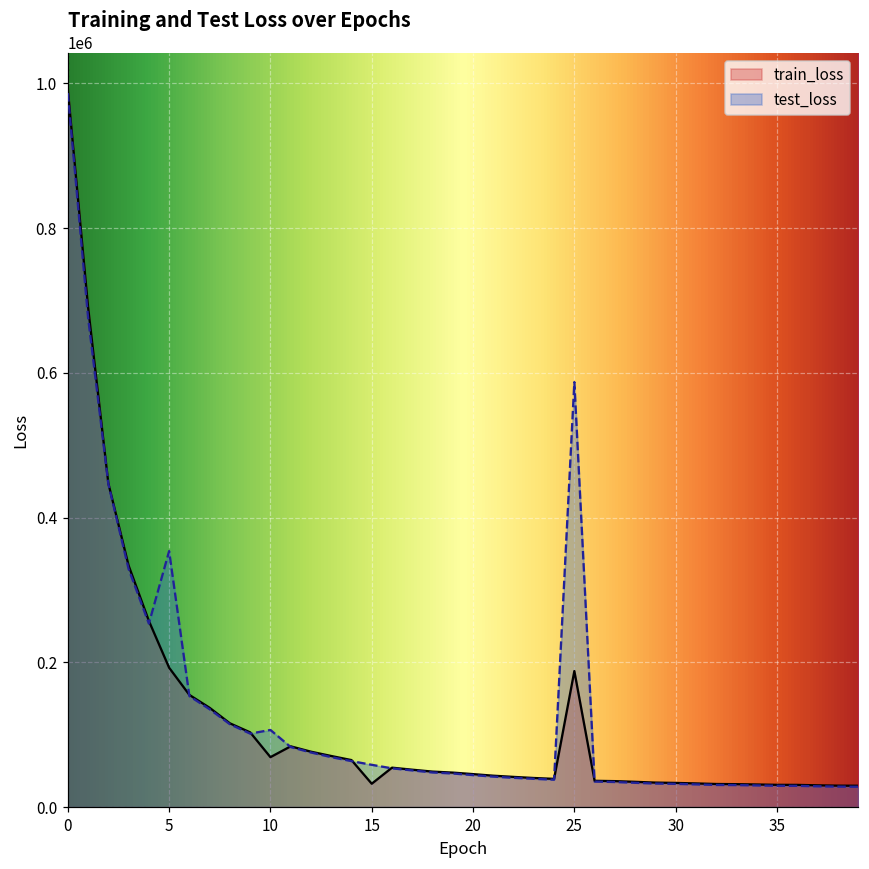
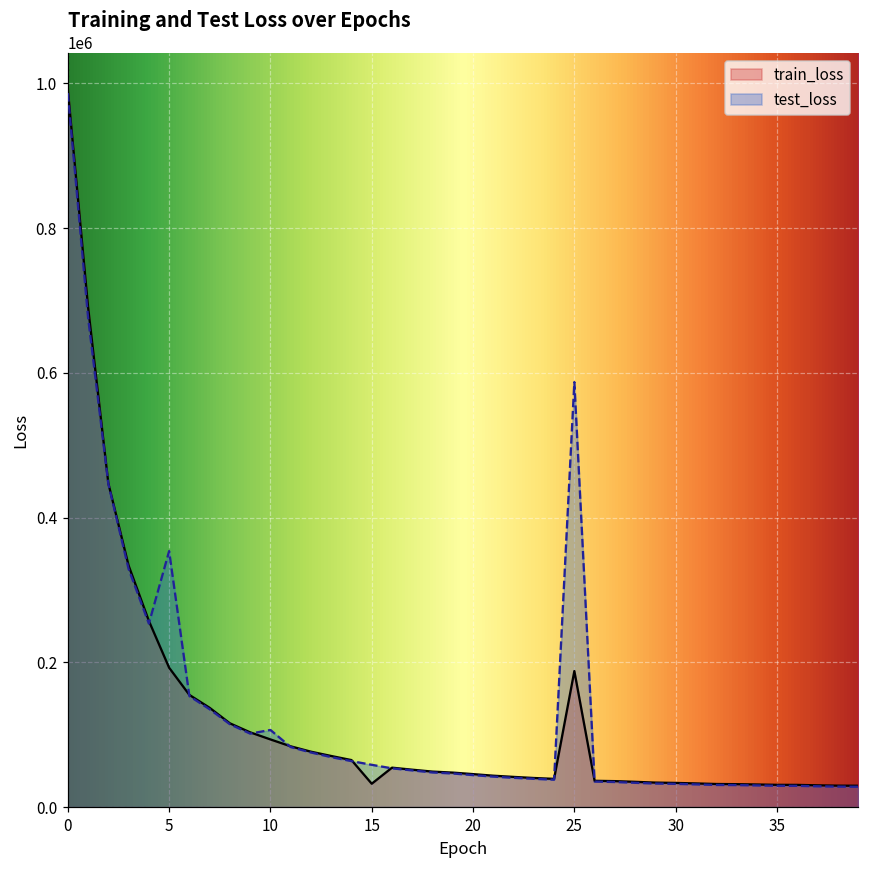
train_loss, 10: 70000 -> 90000
